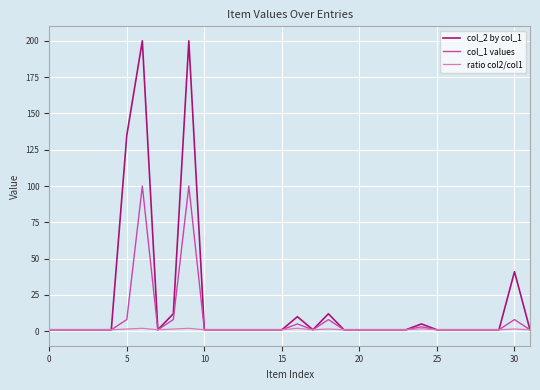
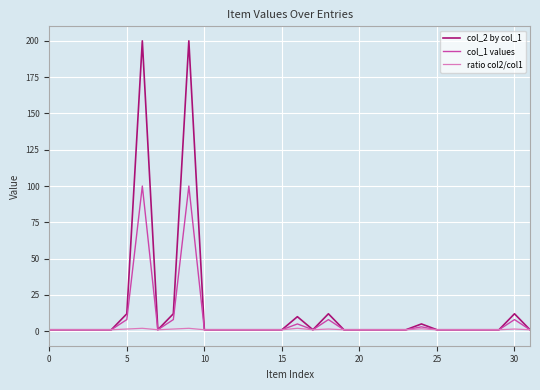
col_2 by col_1, 5: 135 -> 12
col_2 by col_1, 30: 41 -> 12
